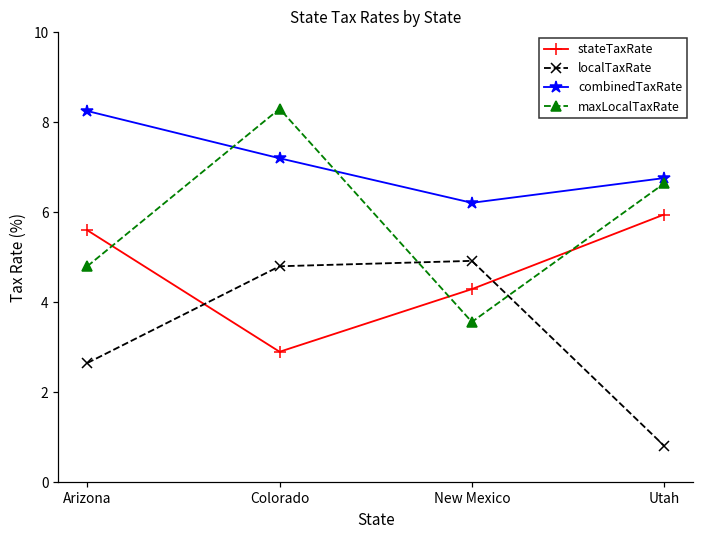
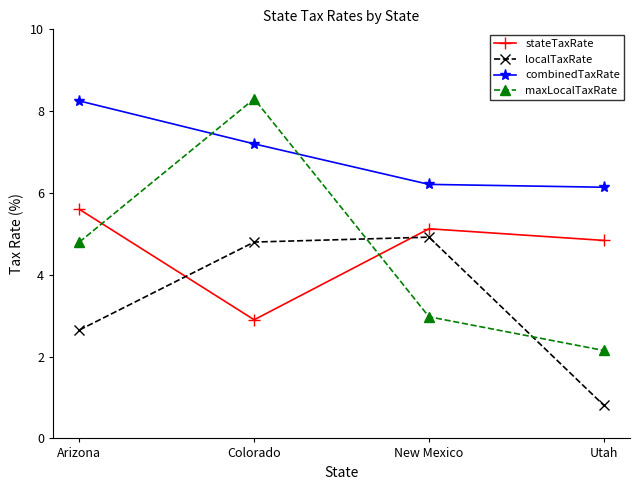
stateTaxRate, New Mexico: 4.3 -> 5.1
maxLocalTaxRate, New Mexico: 3.6 -> 3.0
stateTaxRate, Utah: 6.0 -> 4.8
combinedTaxRate, Utah: 6.8 -> 6.1
maxLocalTaxRate, Utah: 6.6 -> 2.2
